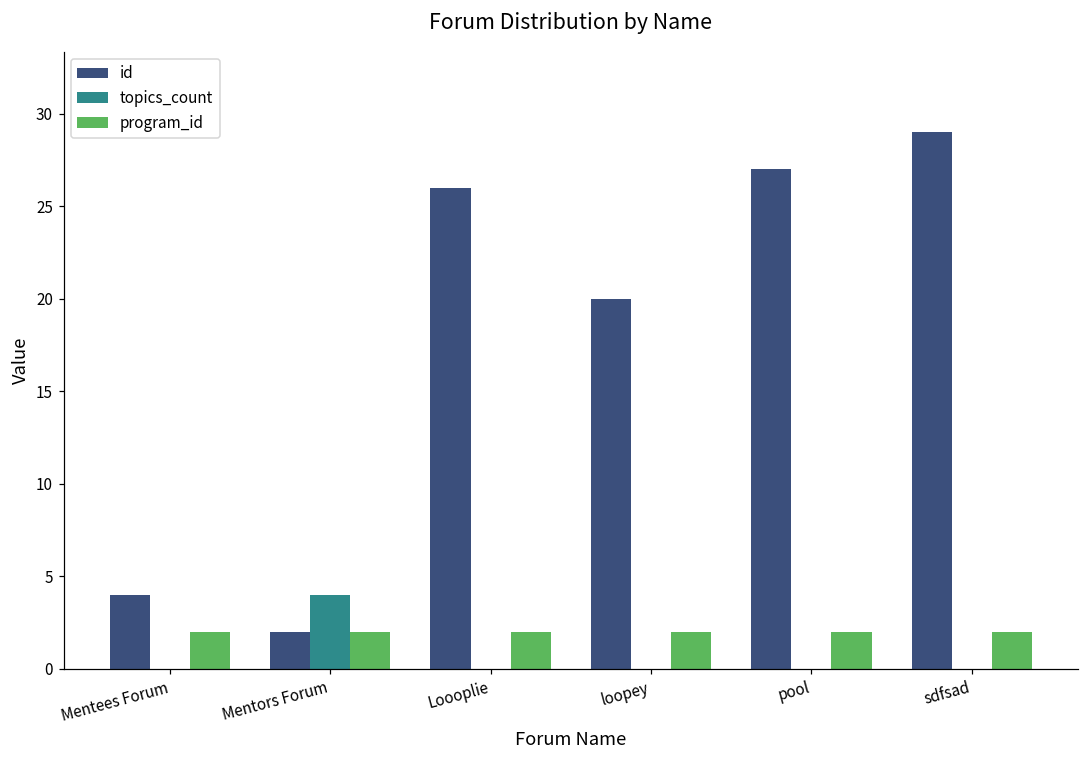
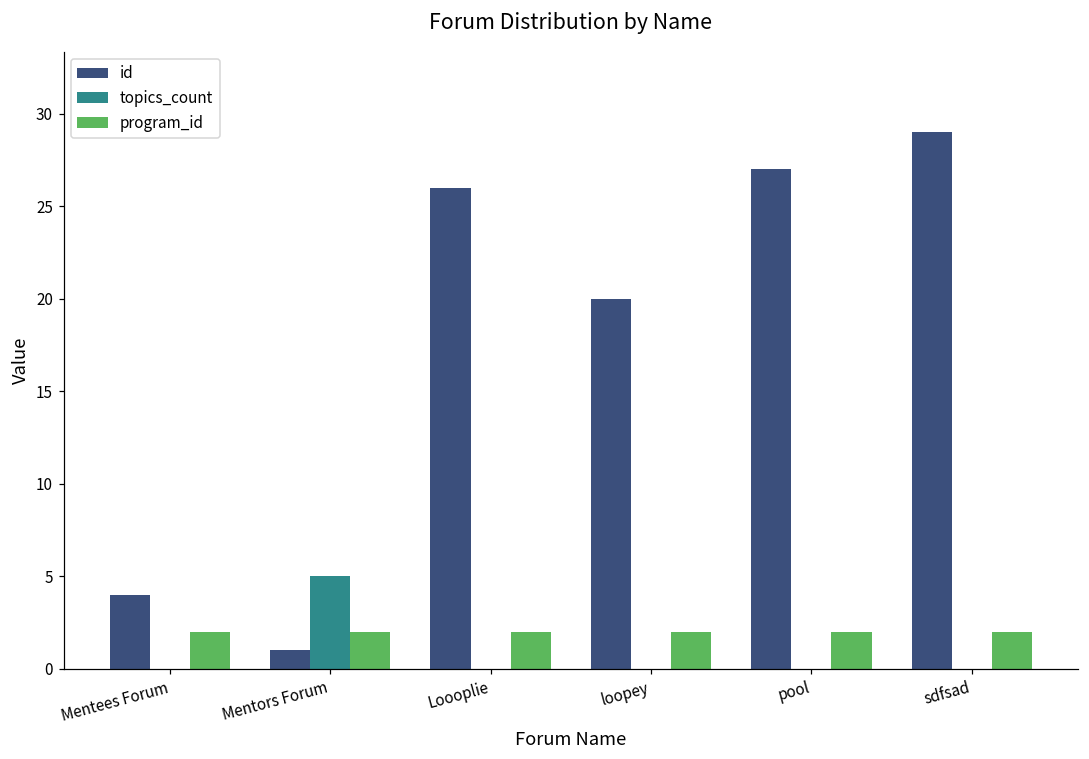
id, Mentors Forum: 2 -> 1
topics_count, Mentors Forum: 4 -> 5
